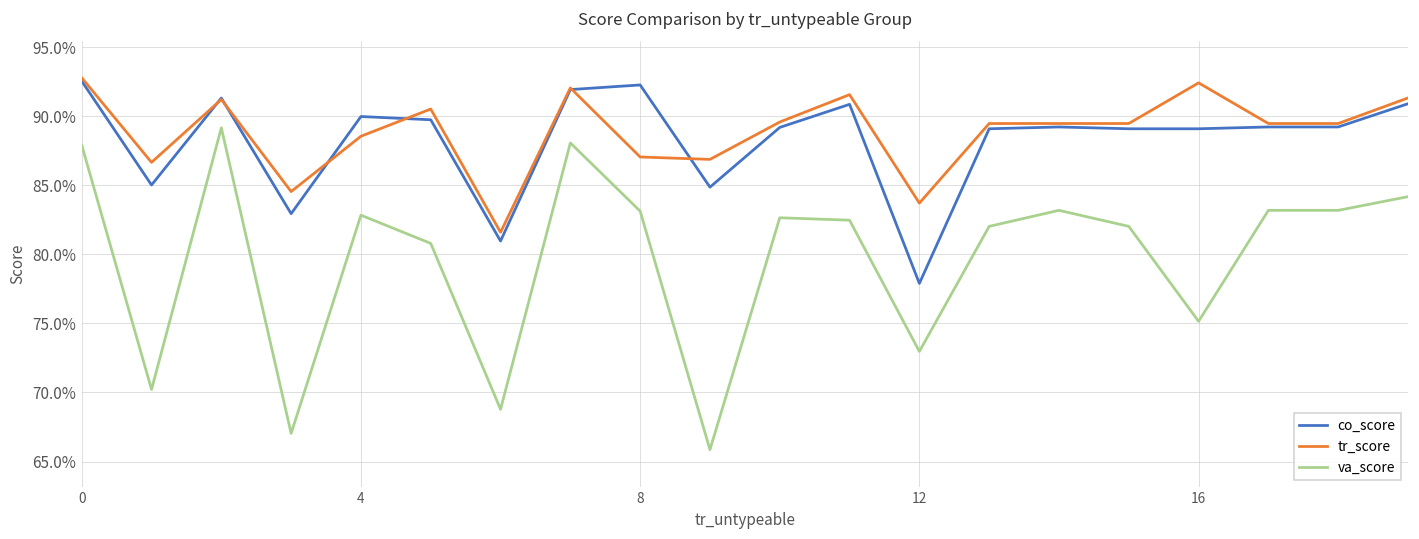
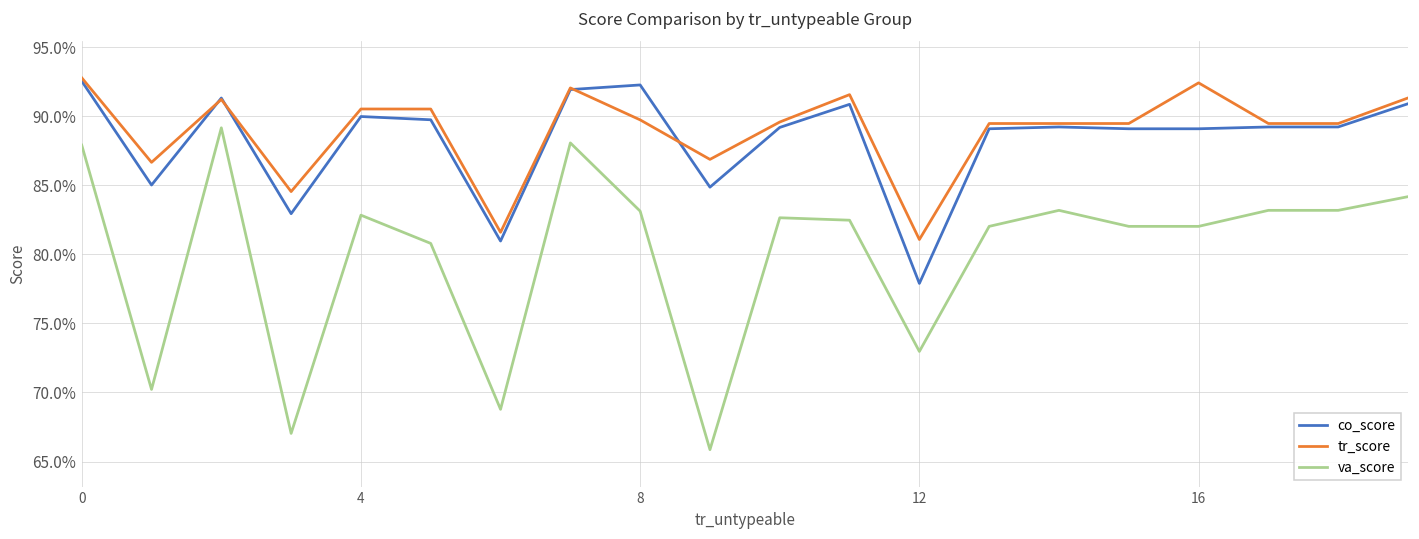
tr_score, 4: 88.5% -> 90.5%
tr_score, 8: 87.0% -> 89.7%
tr_score, 12: 83.7% -> 81.1%
va_score, 16: 75.1% -> 82.0%
